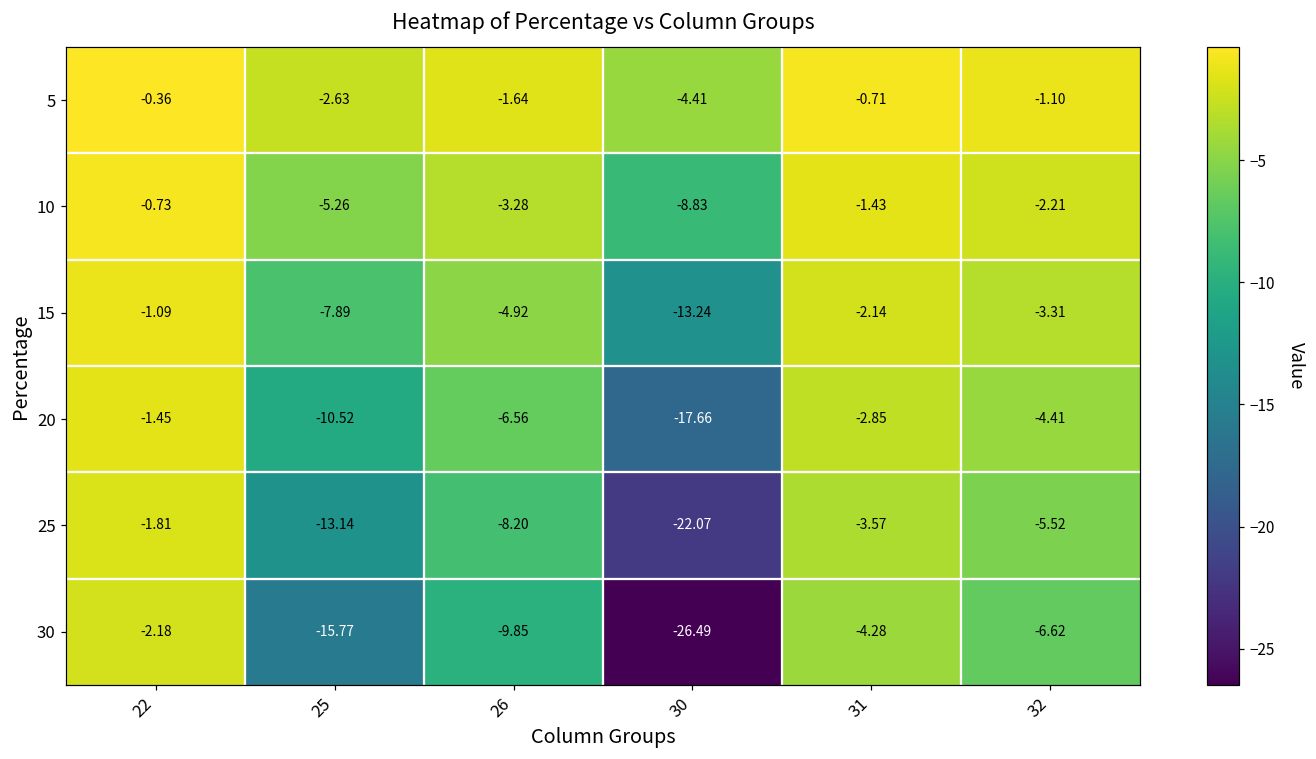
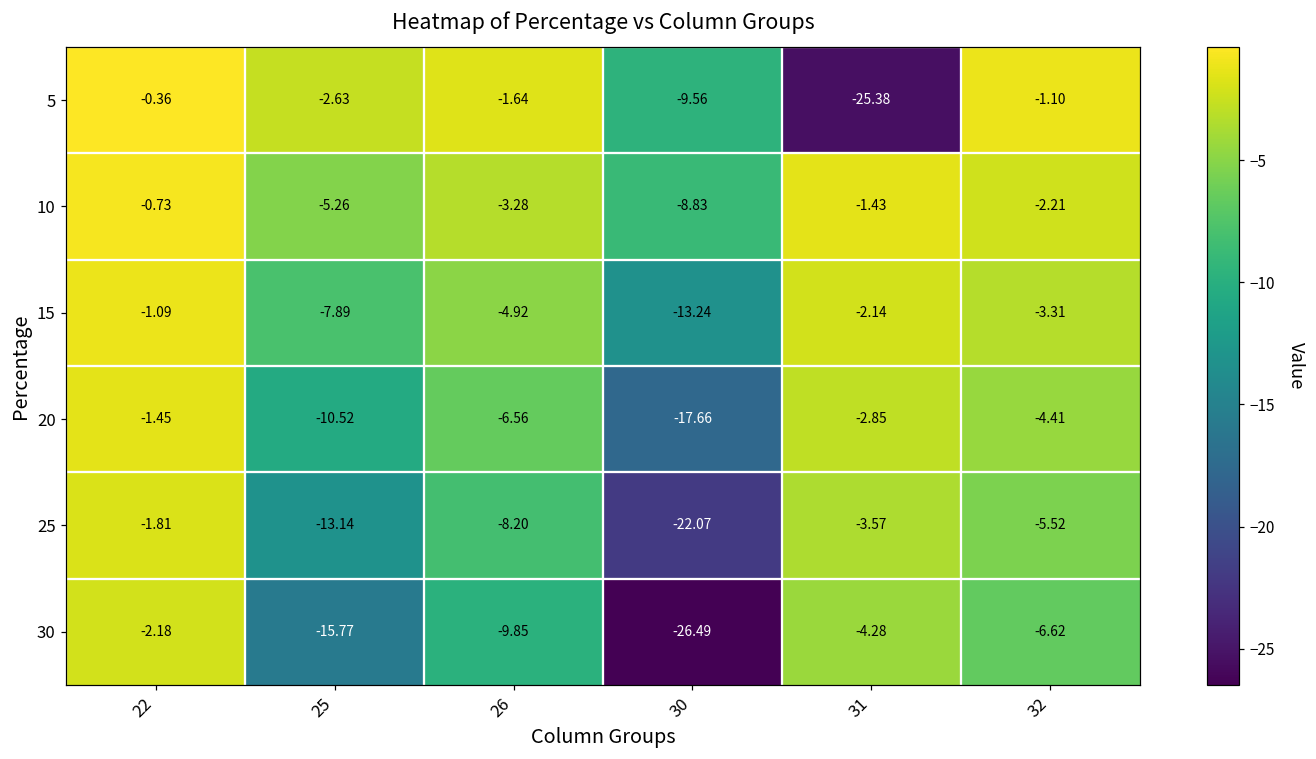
5, 30: -4.41 -> -9.56
5, 31: -0.71 -> -25.38
